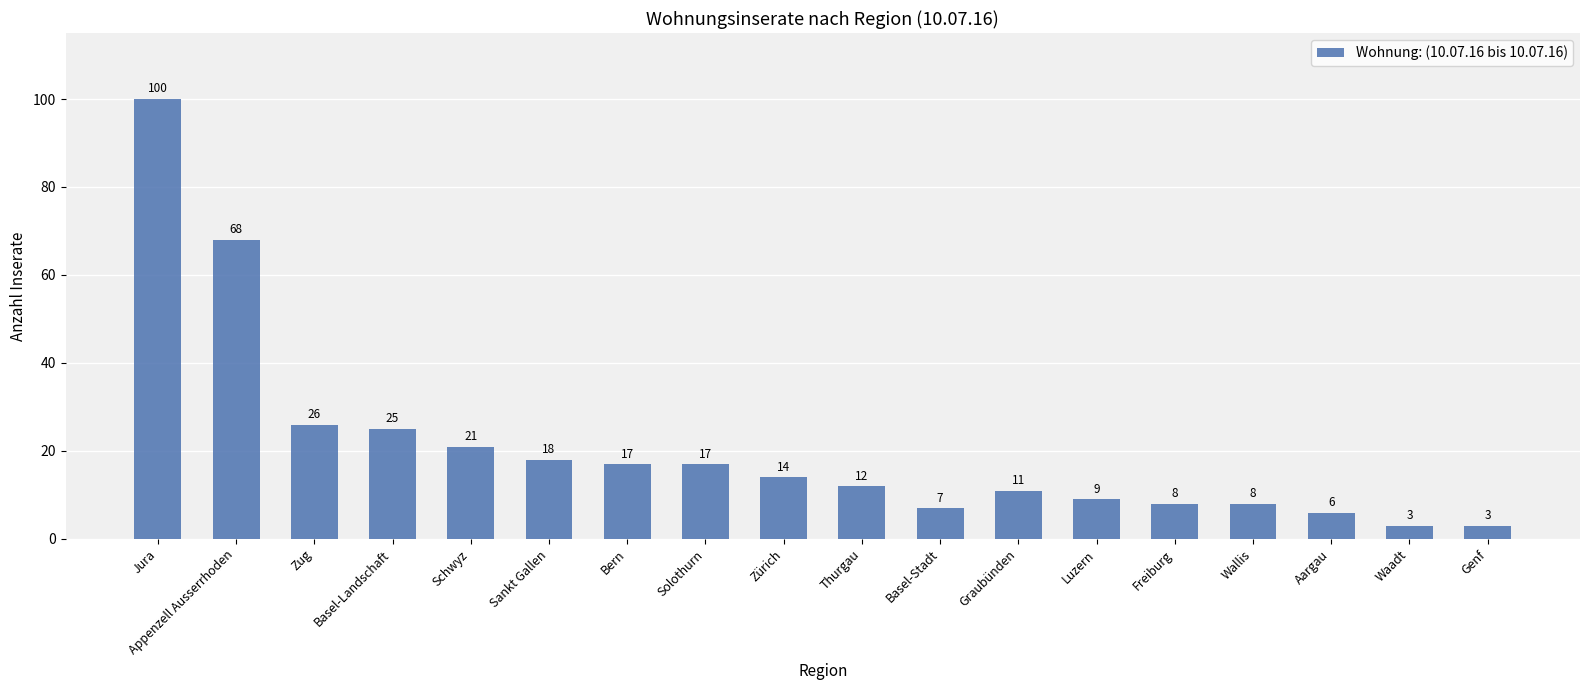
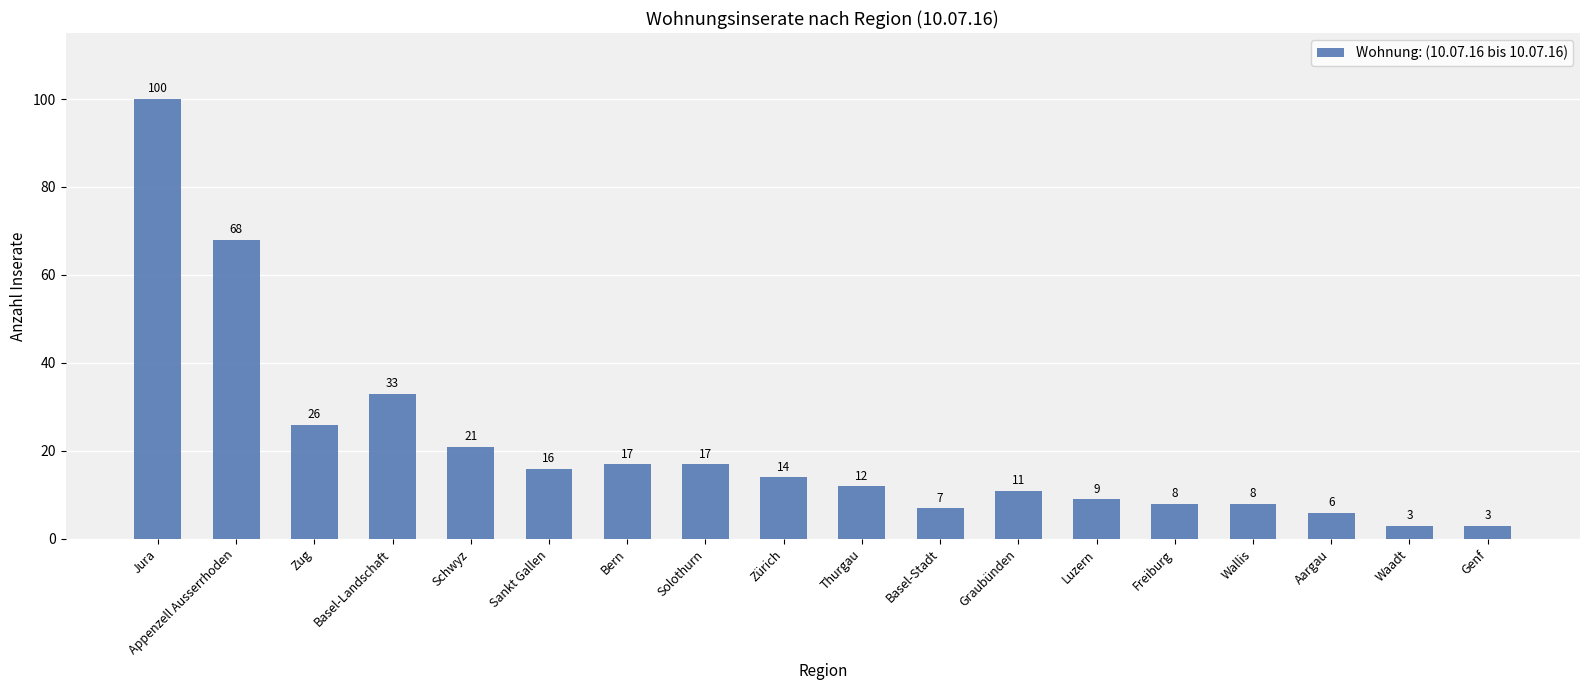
Basel-Landschaft: 25 -> 33
Sankt Gallen: 18 -> 16
